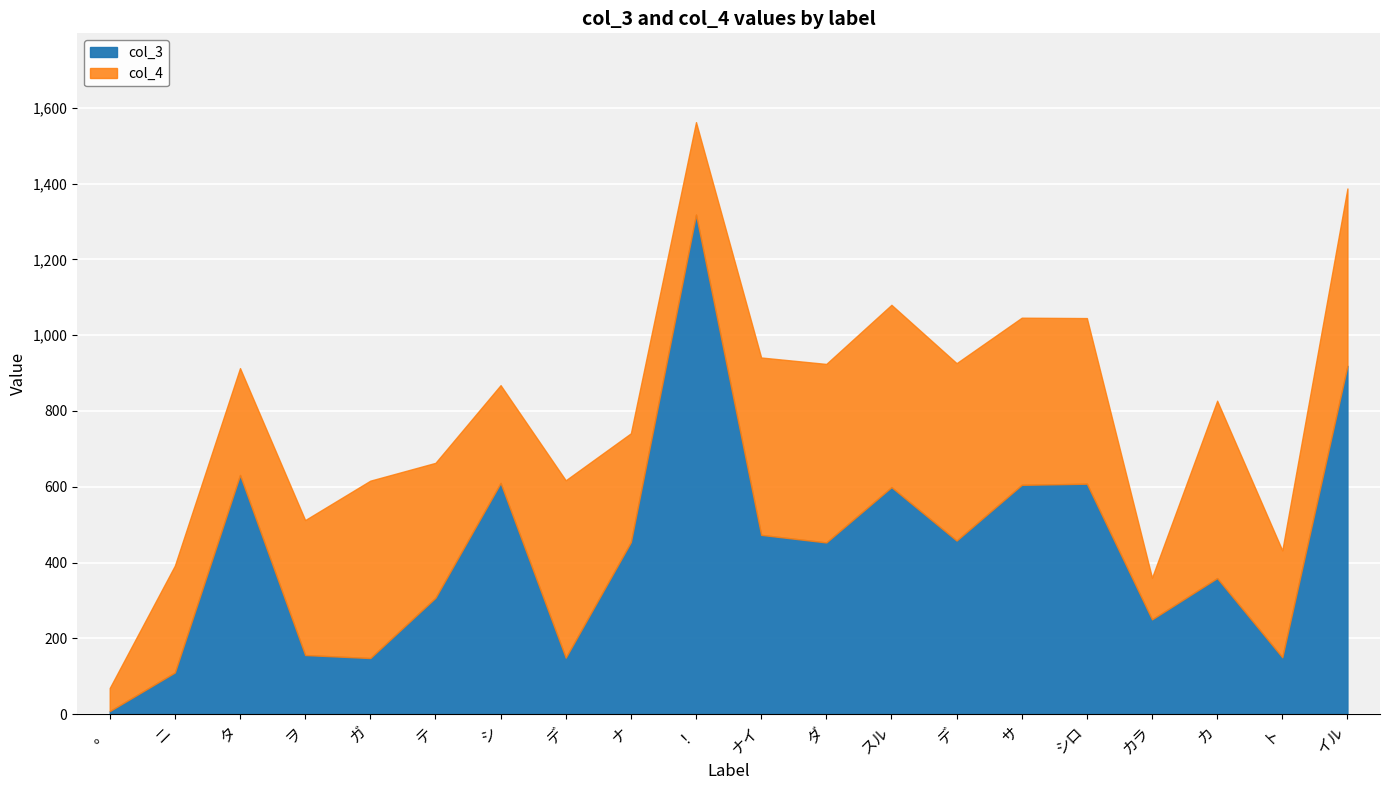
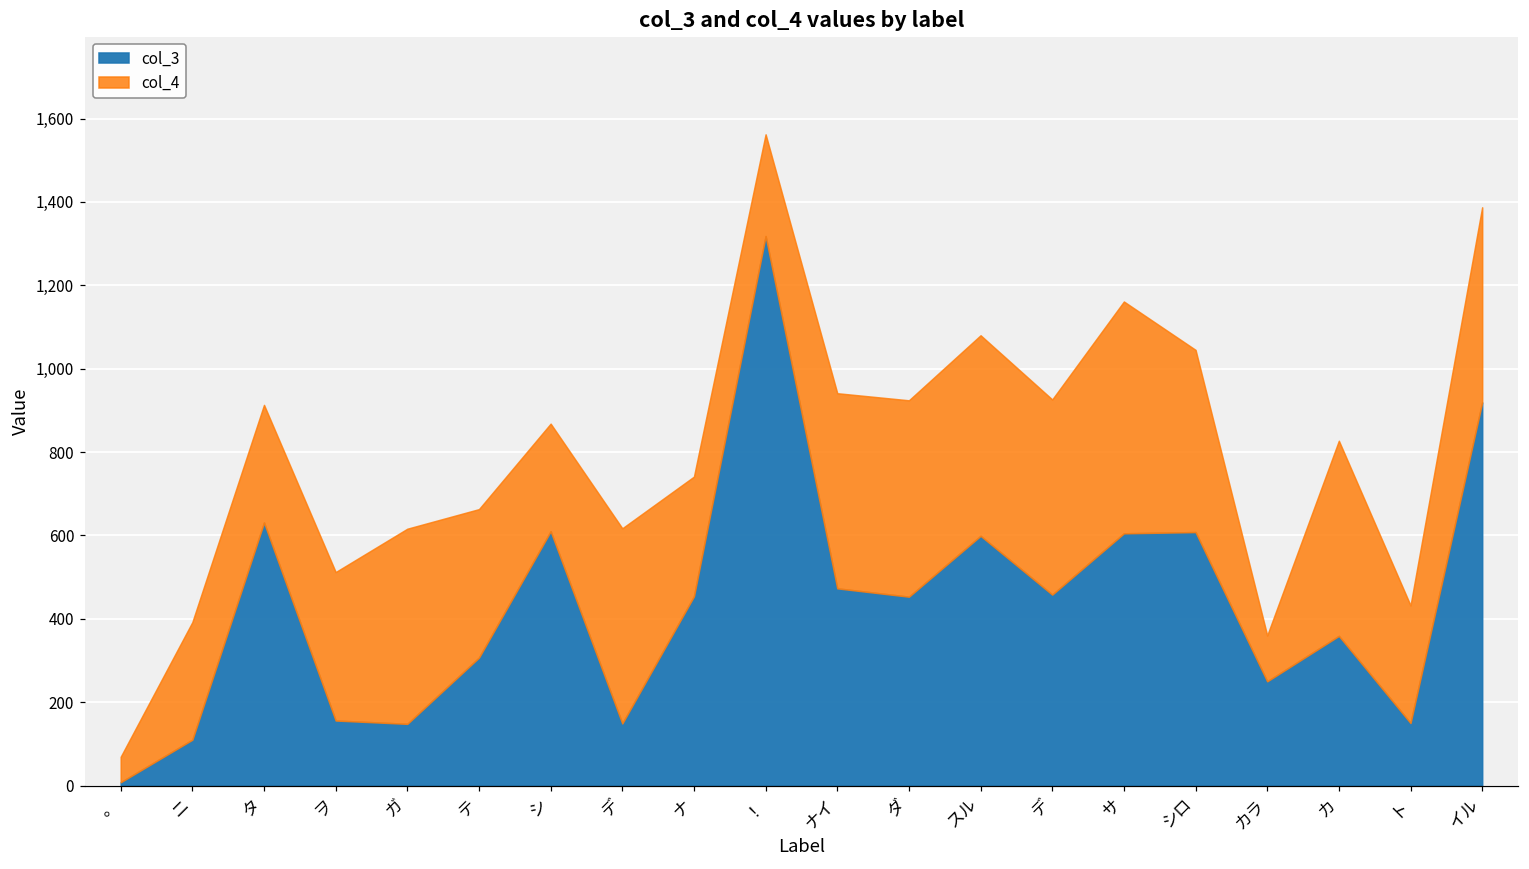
col_4, サ: 440 -> 560
